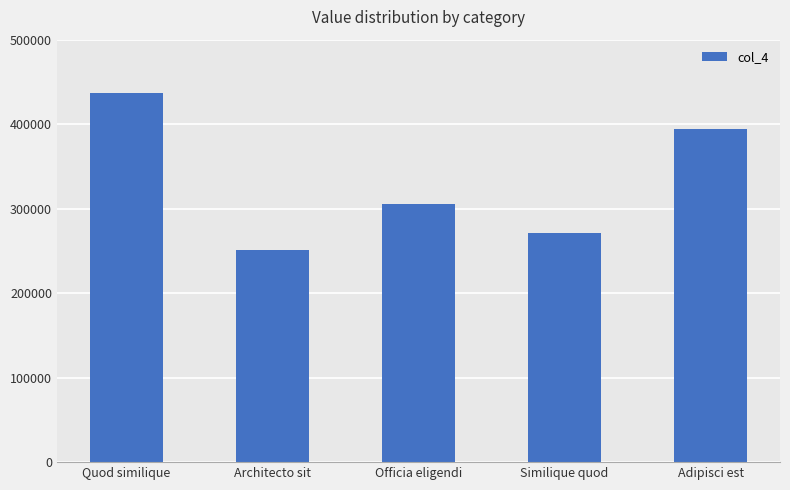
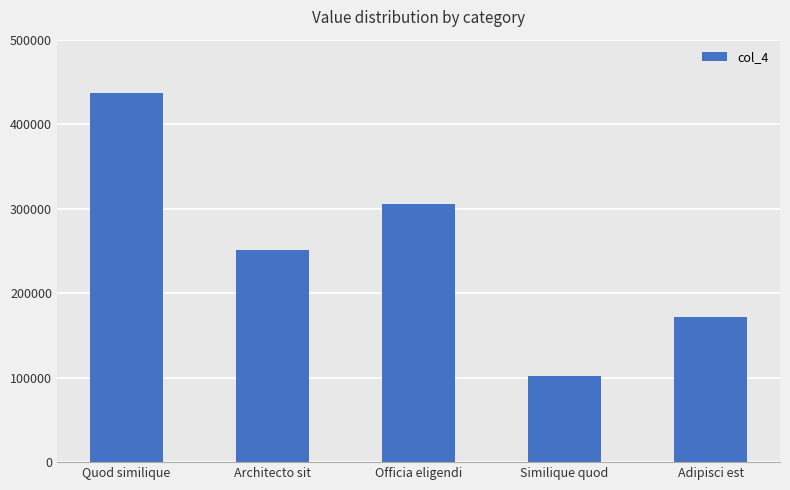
Similique quod: 270000 -> 100000
Adipisci est: 390000 -> 170000
